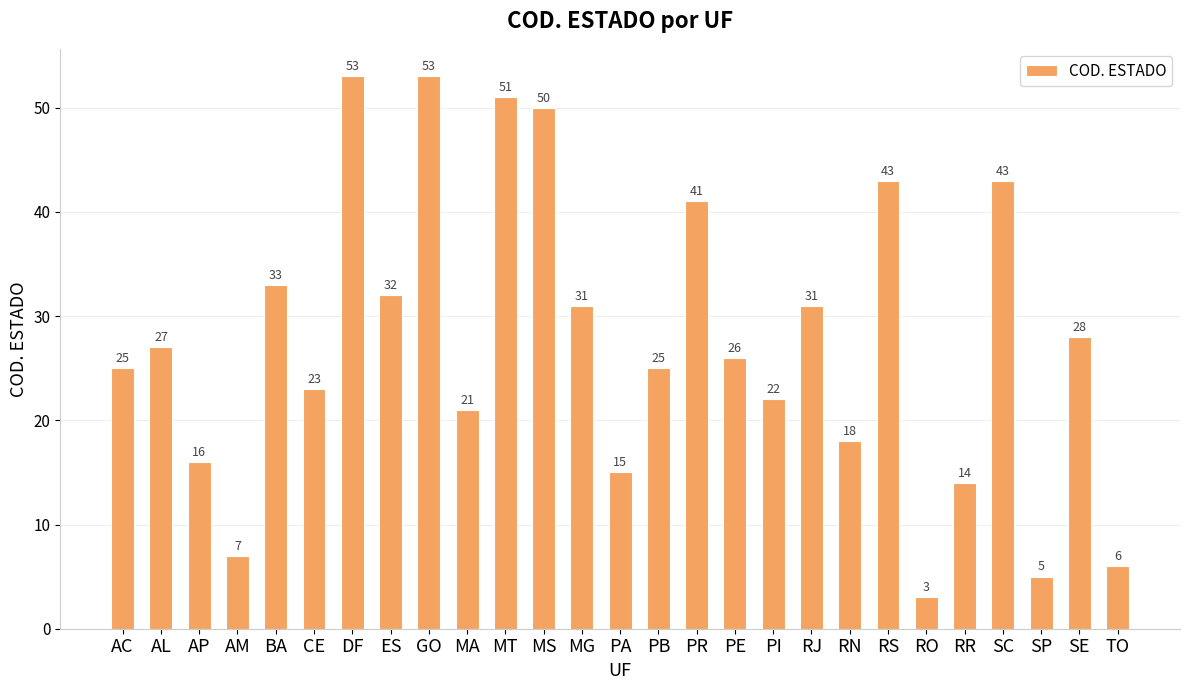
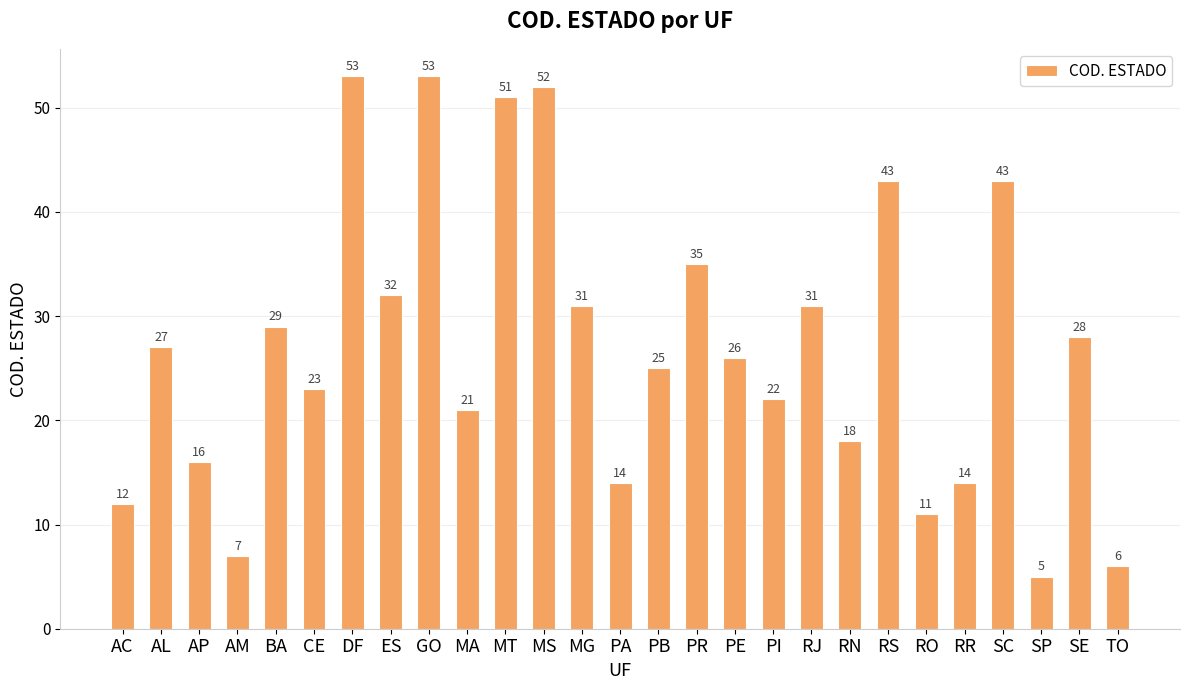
AC: 25 -> 12
BA: 33 -> 29
MS: 50 -> 52
PA: 15 -> 14
PR: 41 -> 35
RO: 3 -> 11
